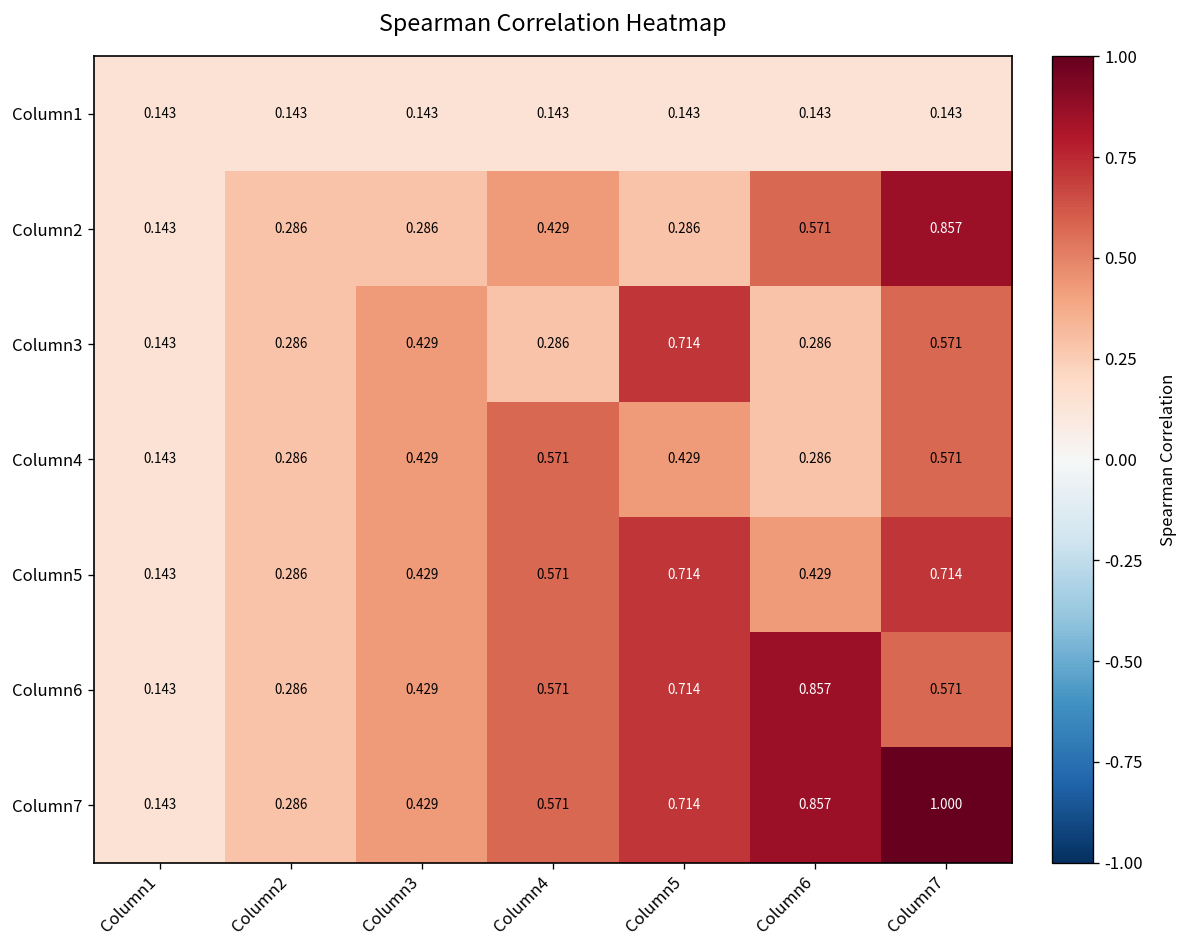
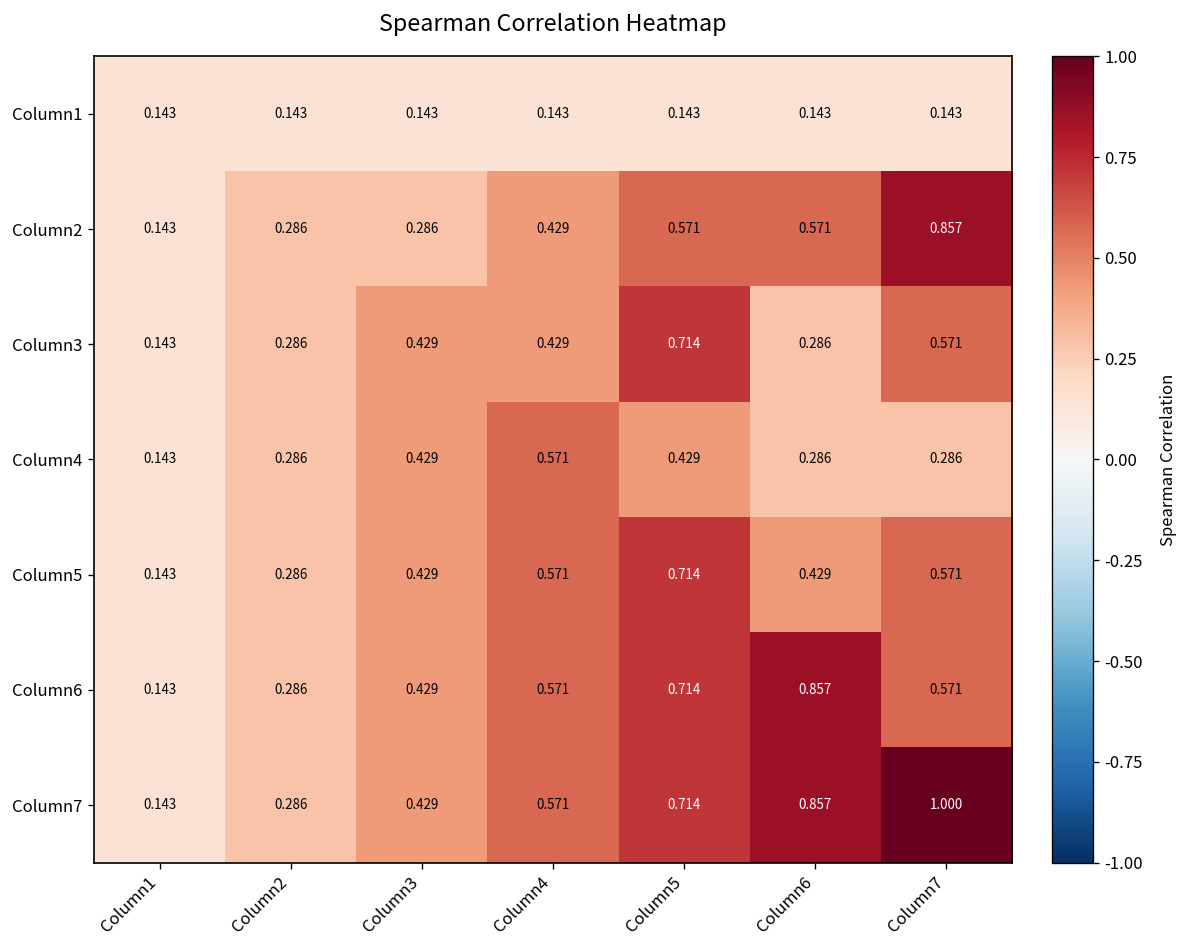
Column2, Column5: 0.286 -> 0.571
Column3, Column4: 0.286 -> 0.429
Column4, Column7: 0.571 -> 0.286
Column5, Column7: 0.714 -> 0.571
